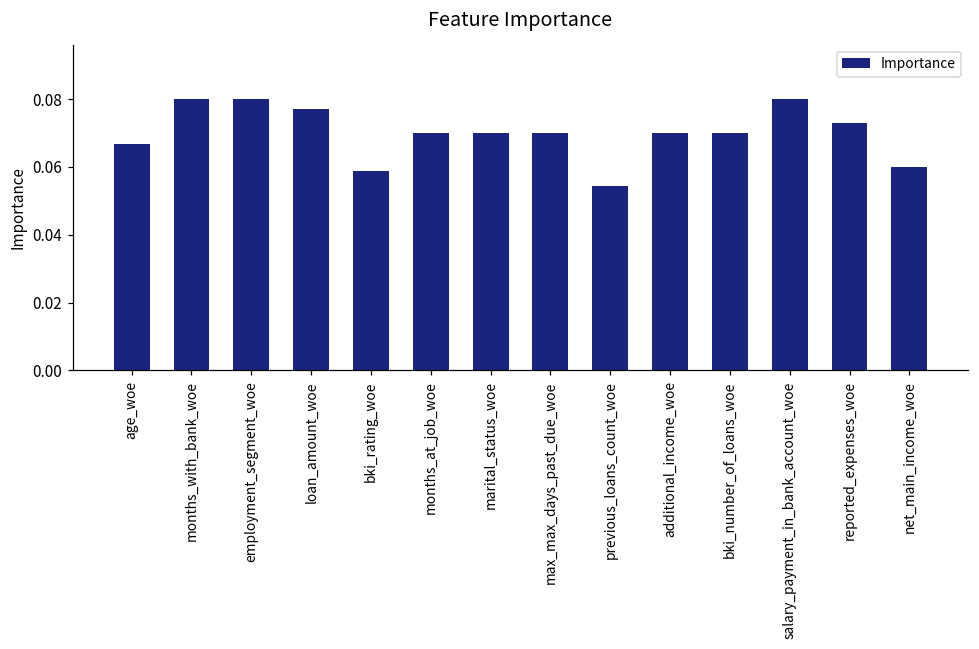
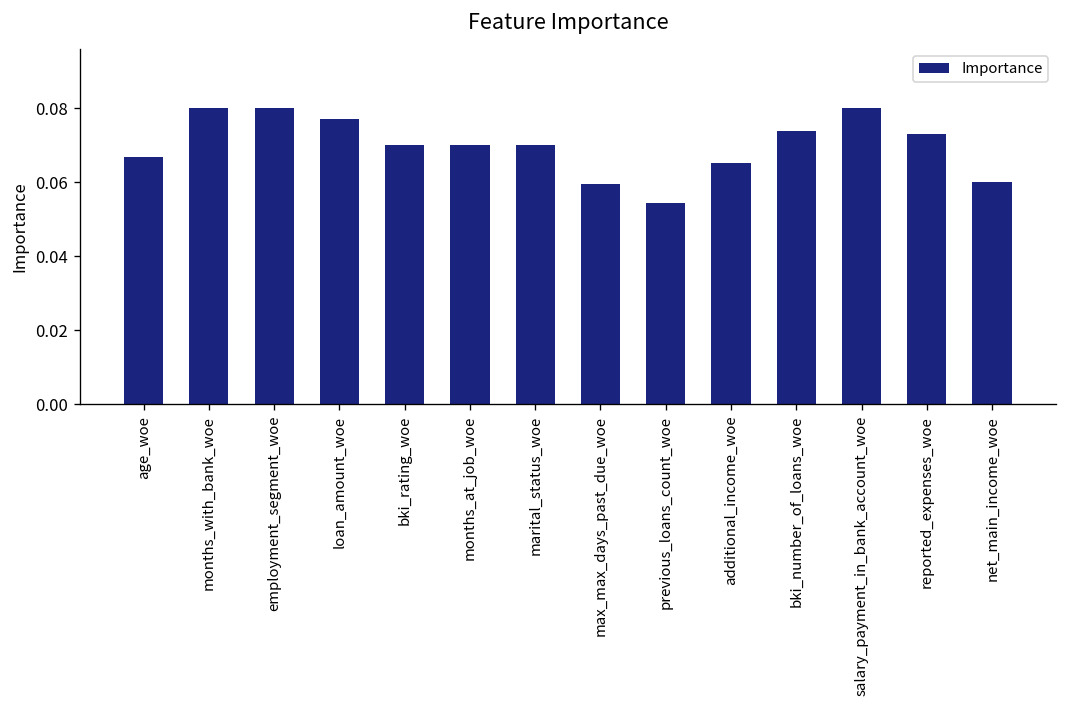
bki_rating_woe: 0.059 -> 0.070
max_max_days_past_due_woe: 0.070 -> 0.060
additional_income_woe: 0.070 -> 0.065
bki_number_of_loans_woe: 0.070 -> 0.074
